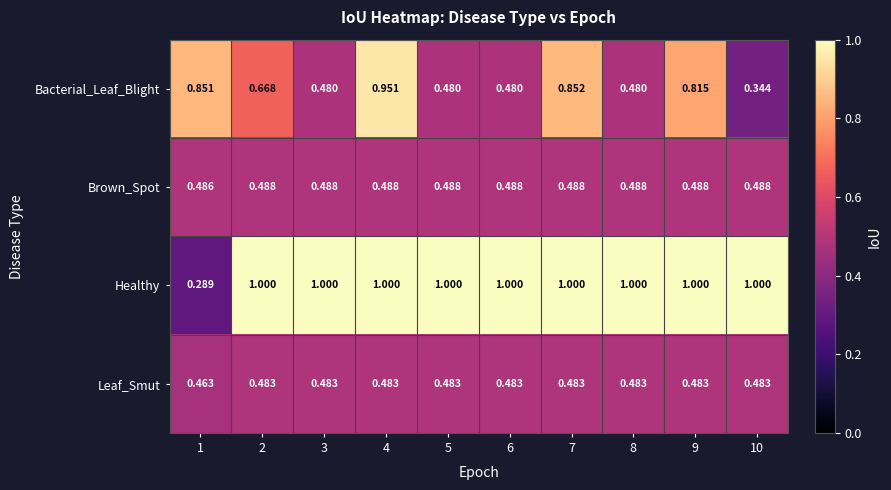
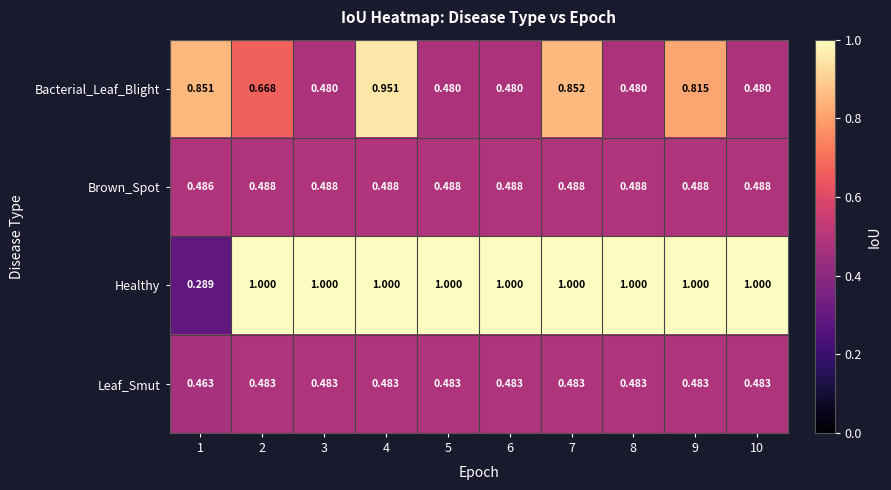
Bacterial_Leaf_Blight, 10: 0.344 -> 0.480
